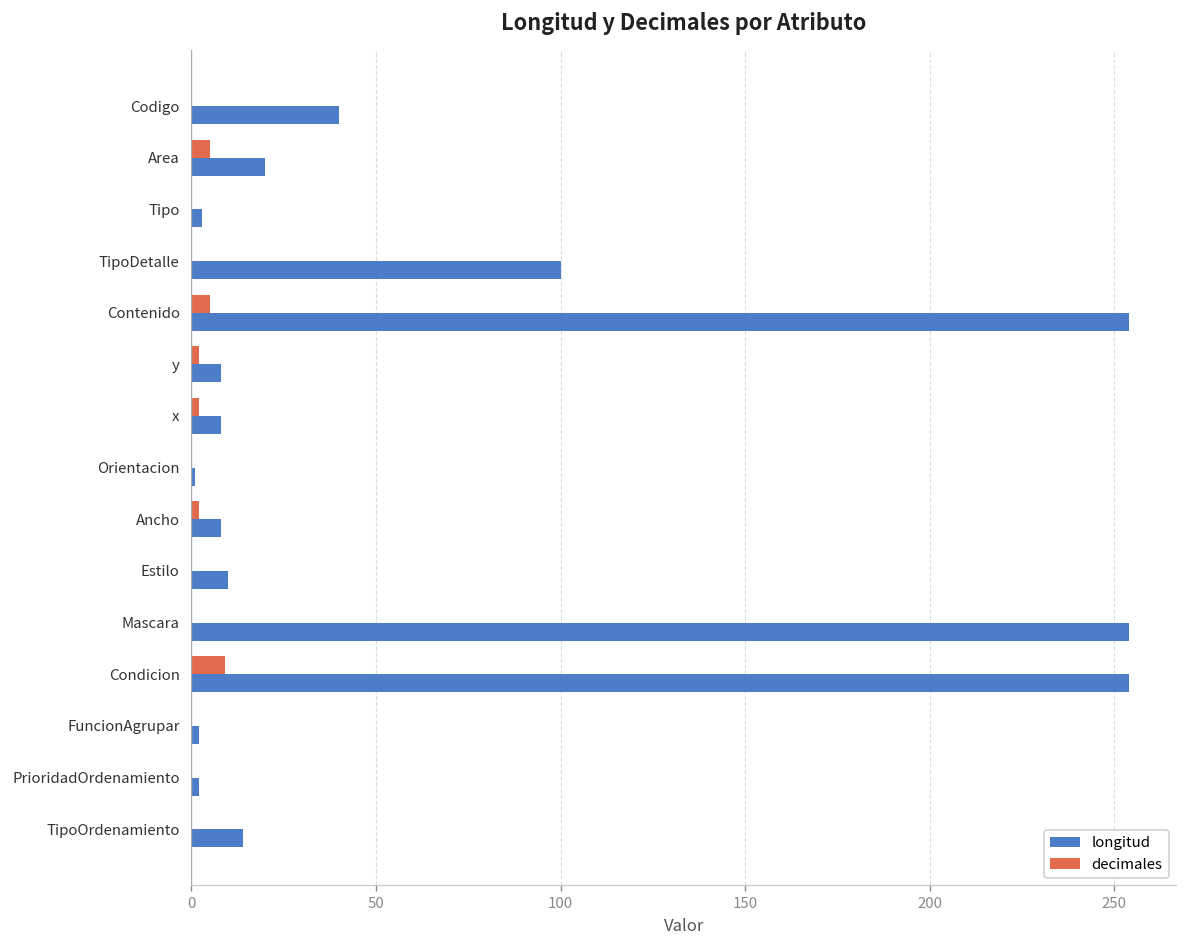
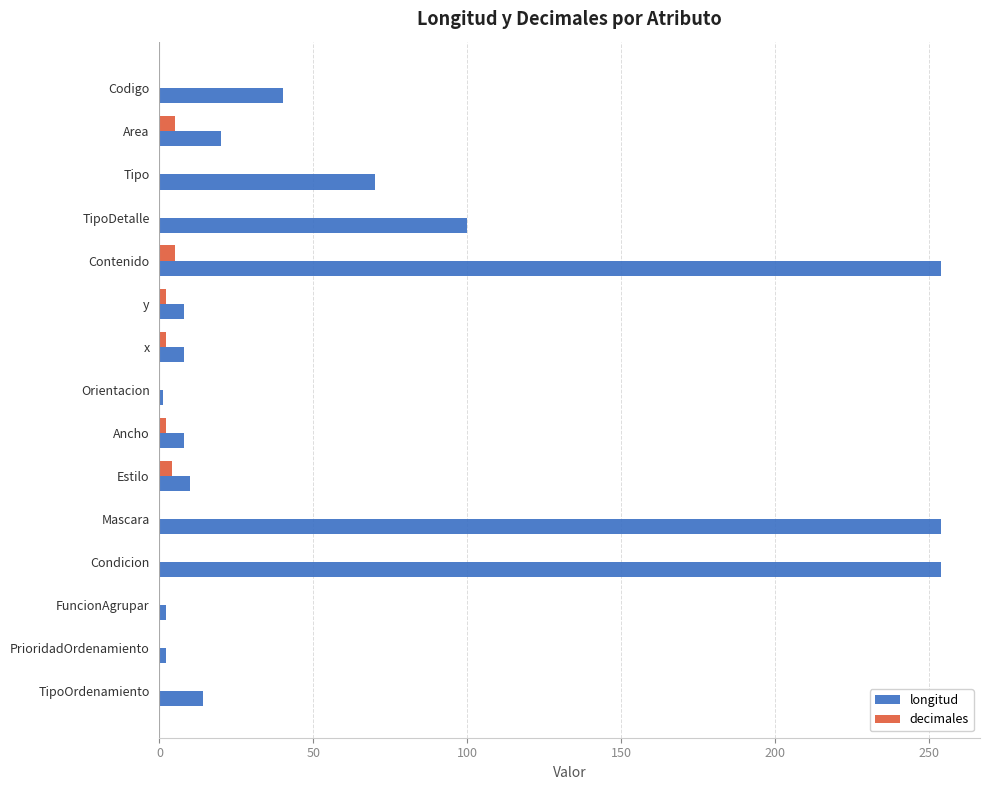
longitud, Tipo: 3 -> 70
decimales, Estilo: 0 -> 4
decimales, Condicion: 9 -> 0
